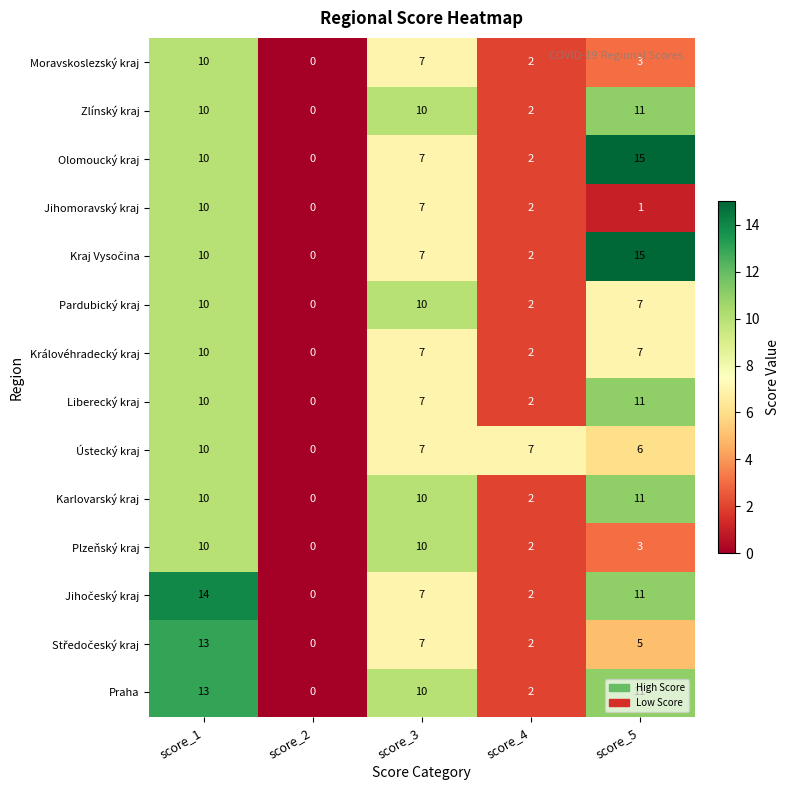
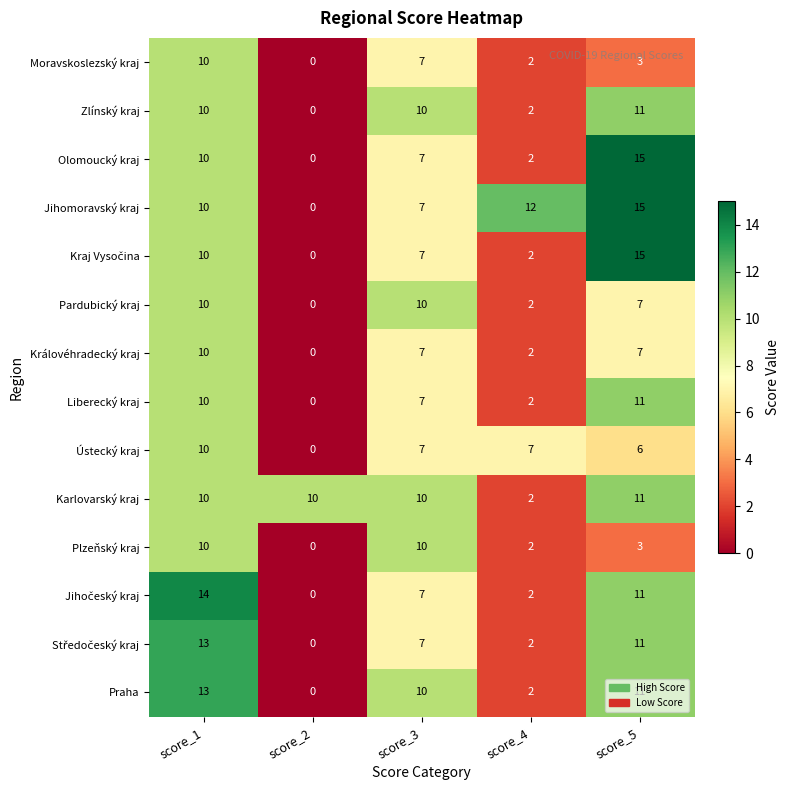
Jihomoravský kraj, score_4: 2 -> 12
Jihomoravský kraj, score_5: 1 -> 15
Karlovarský kraj, score_2: 0 -> 10
Středočeský kraj, score_5: 5 -> 11
